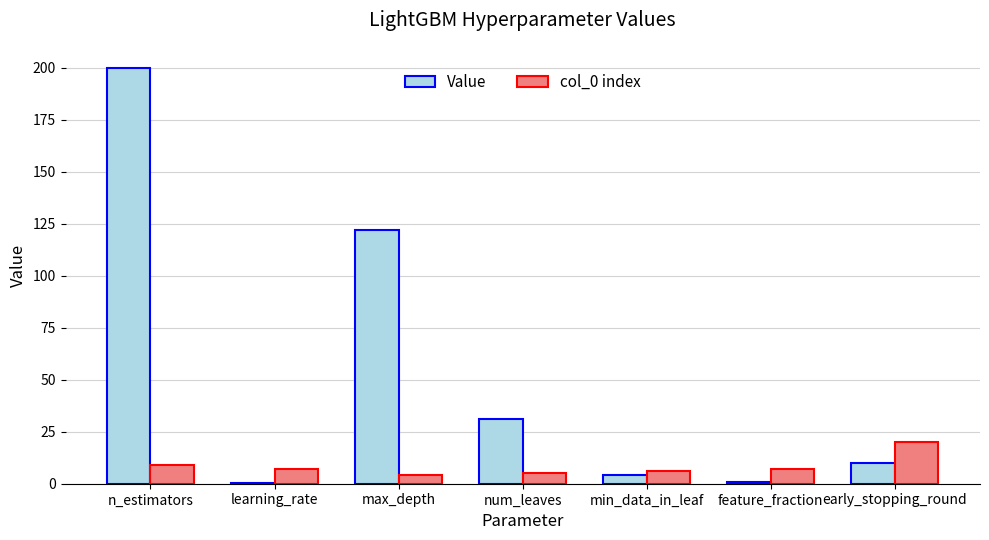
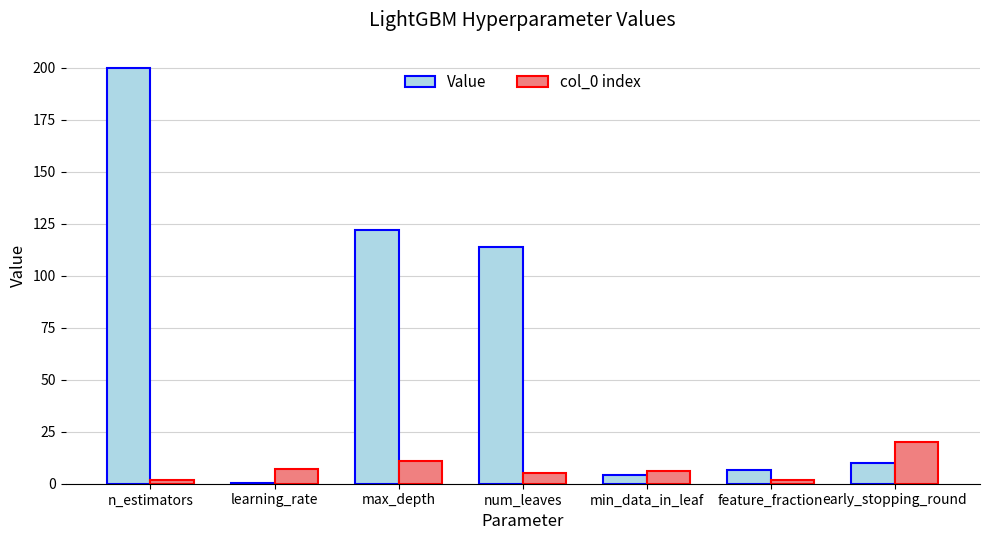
col_0 index, n_estimators: 9 -> 2
col_0 index, max_depth: 4 -> 11
Value, num_leaves: 31 -> 114
Value, feature_fraction: 1 -> 6
col_0 index, feature_fraction: 7 -> 2
